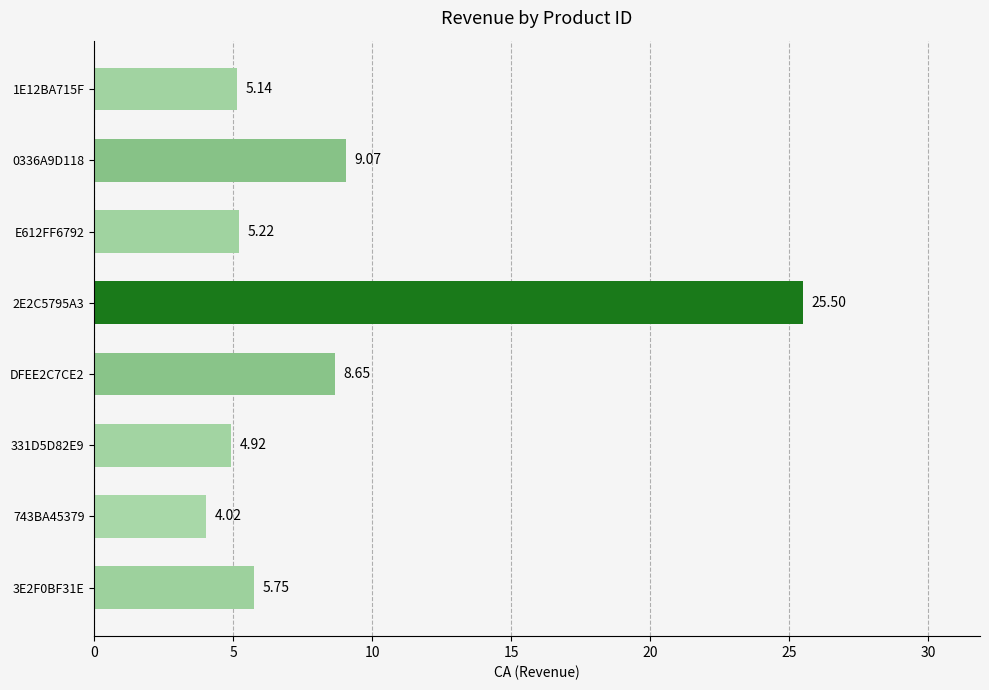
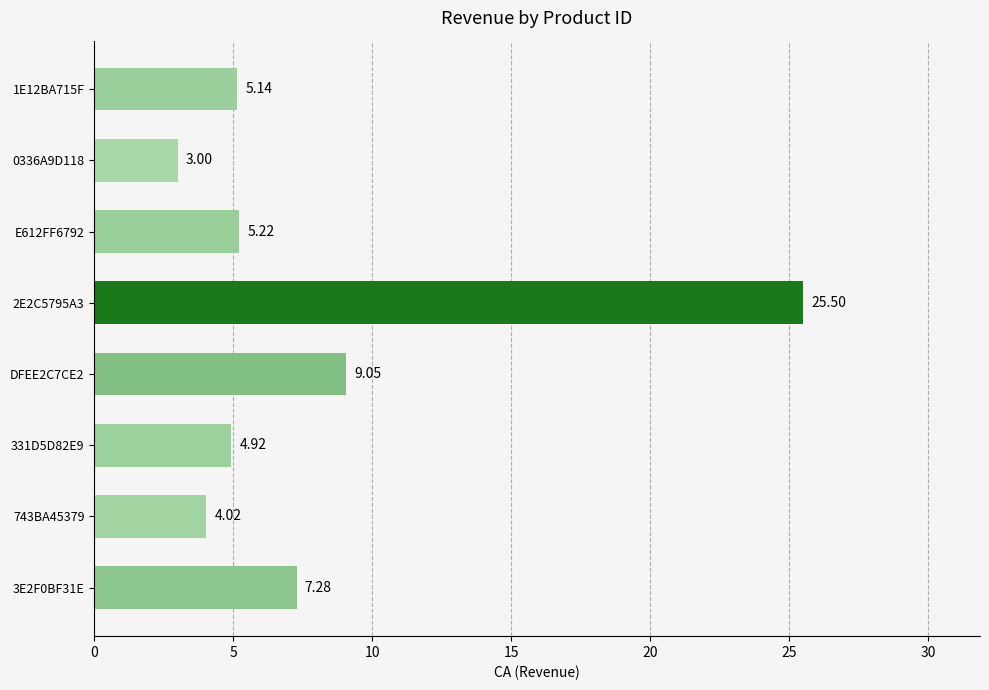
0336A9D118: 9.07 -> 3.00
DFEE2C7CE2: 8.65 -> 9.05
3E2F0BF31E: 5.75 -> 7.28
